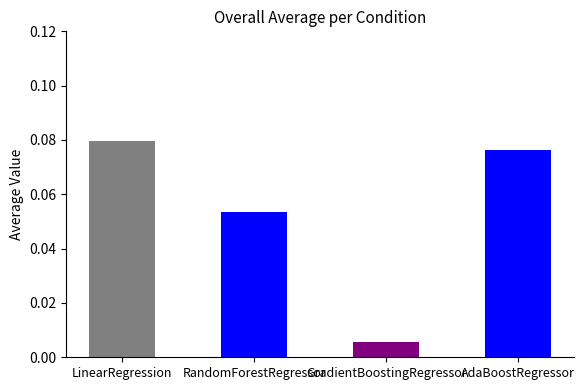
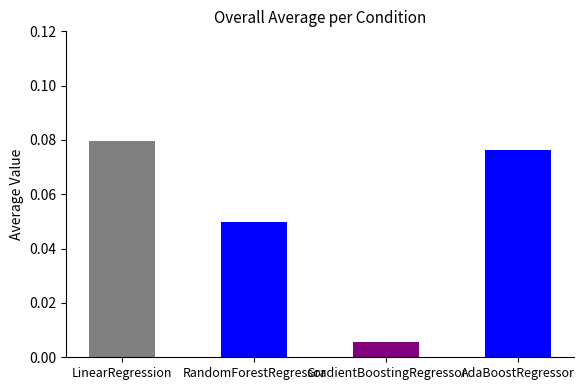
RandomForestRegressor: 0.053 -> 0.050
